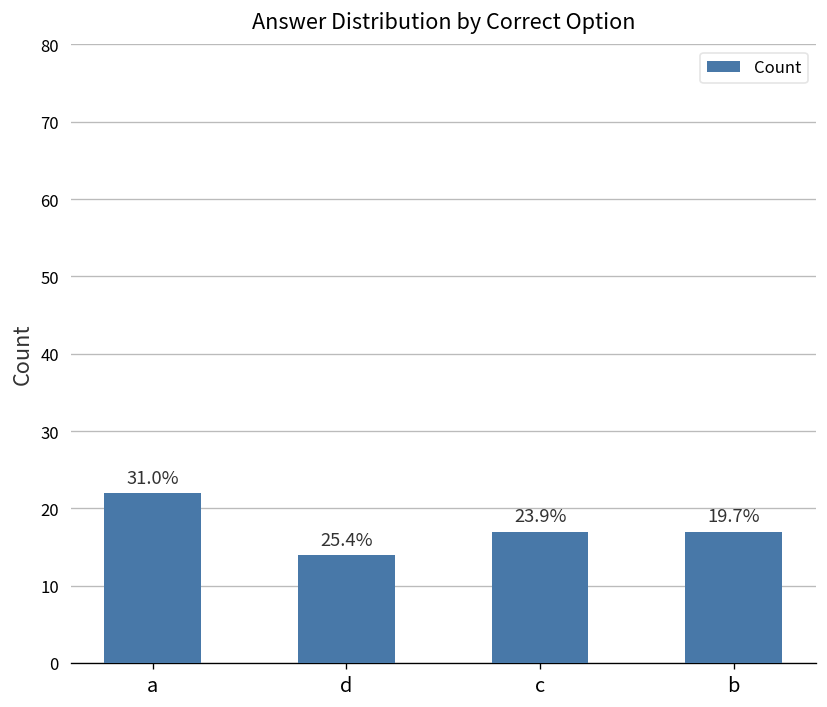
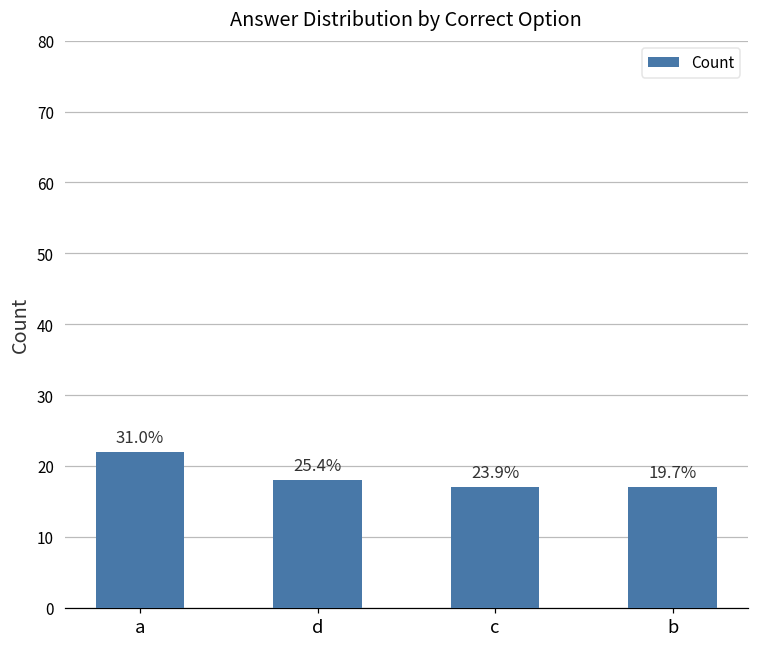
d: 14 -> 18
